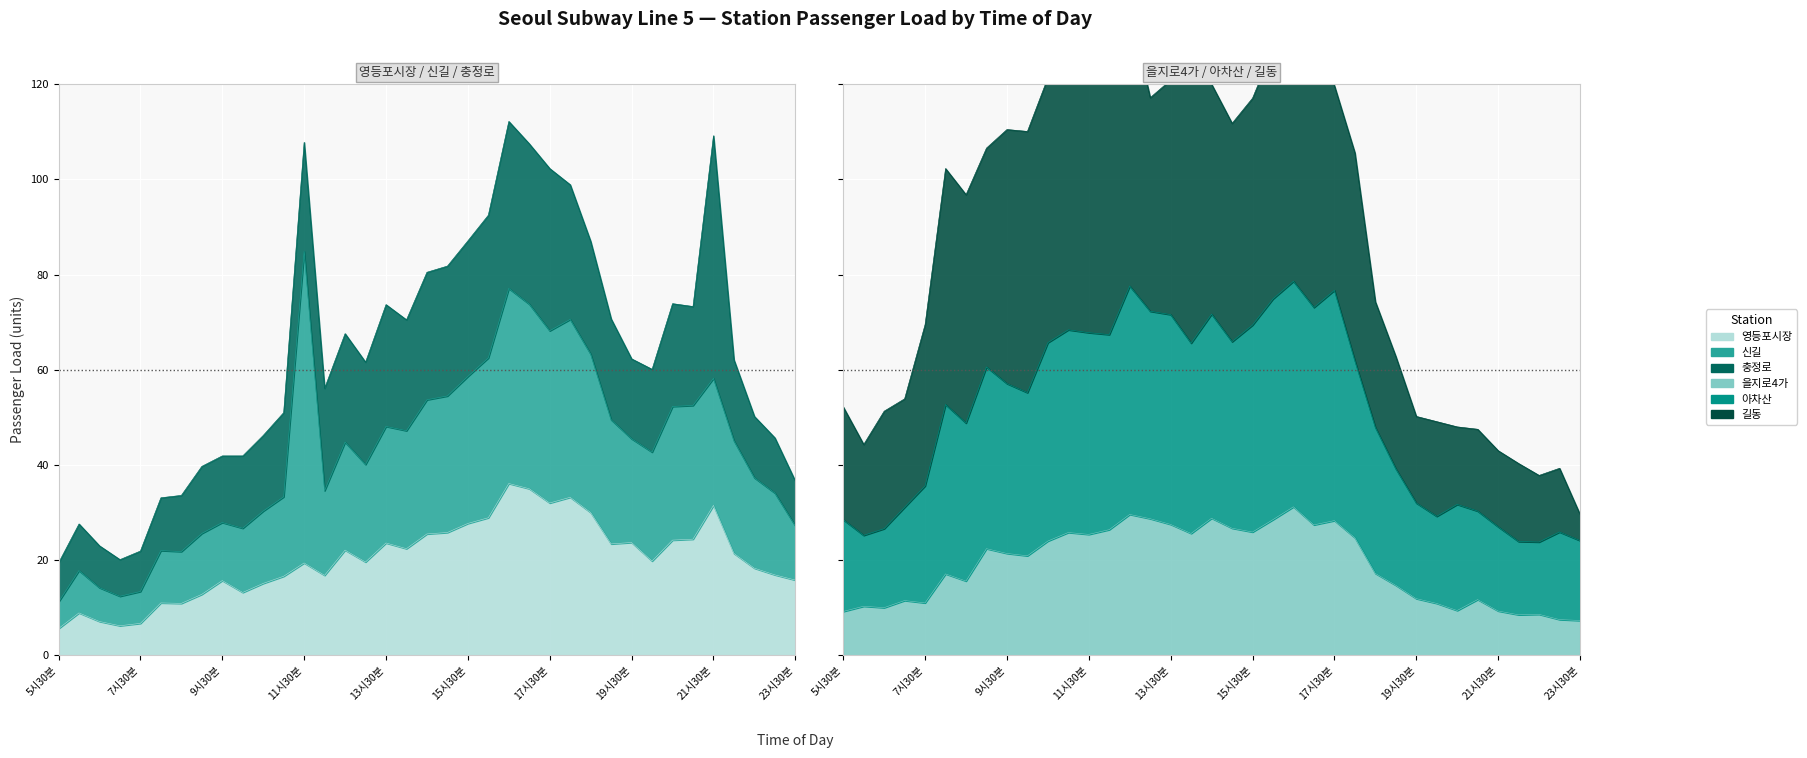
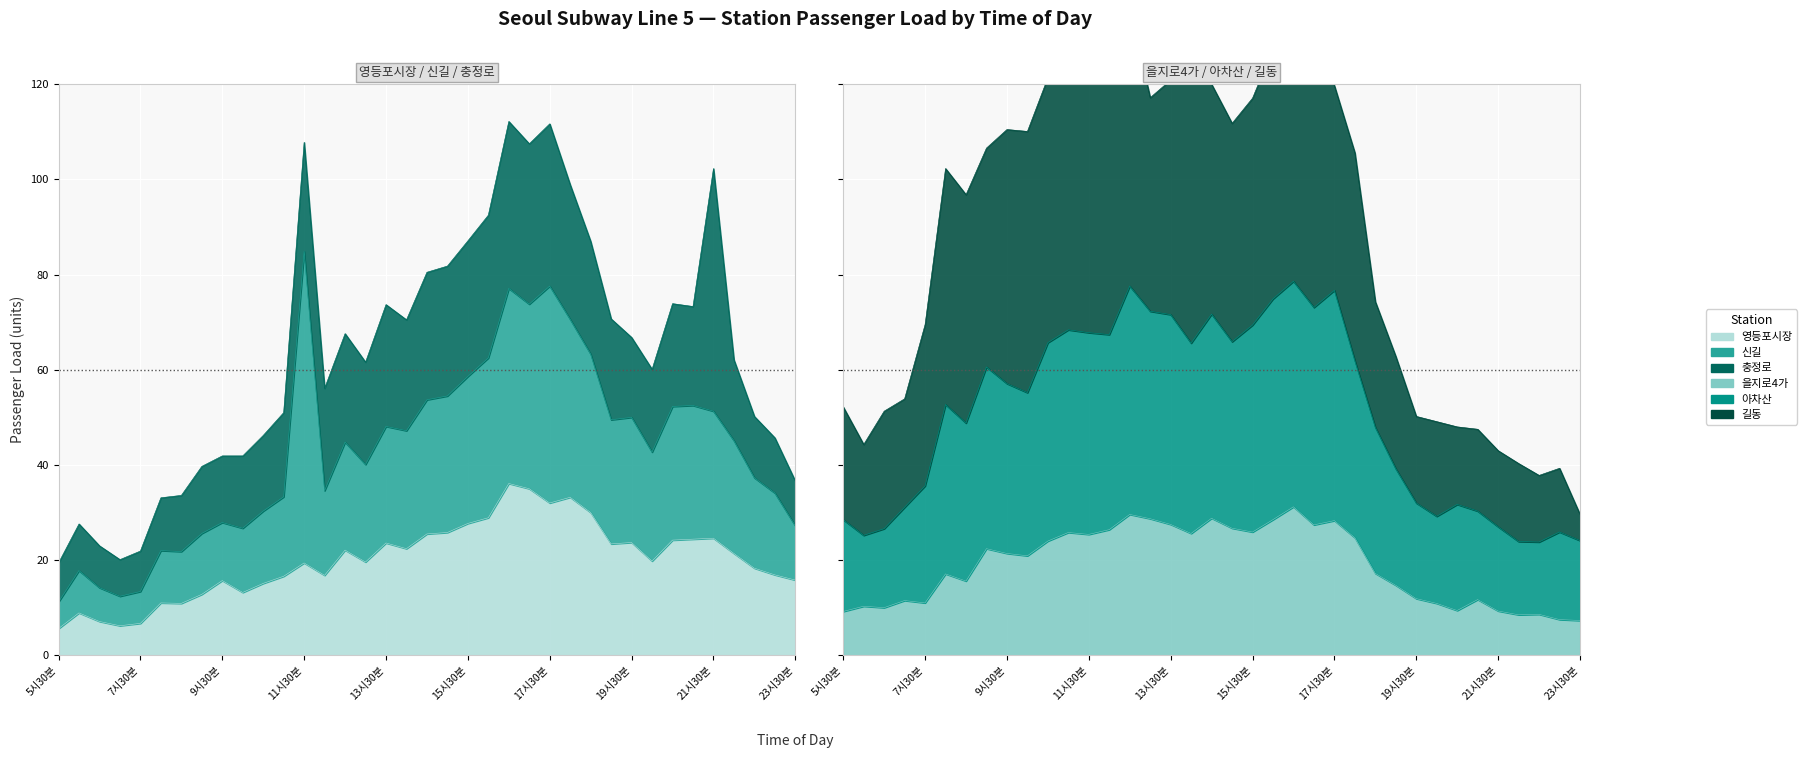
영등포시장 / 신길 / 충정로, 신길, 17시30분: 36 -> 46
영등포시장 / 신길 / 충정로, 신길, 19시30분: 22 -> 26
영등포시장 / 신길 / 충정로, 영등포시장, 21시30분: 32 -> 25
